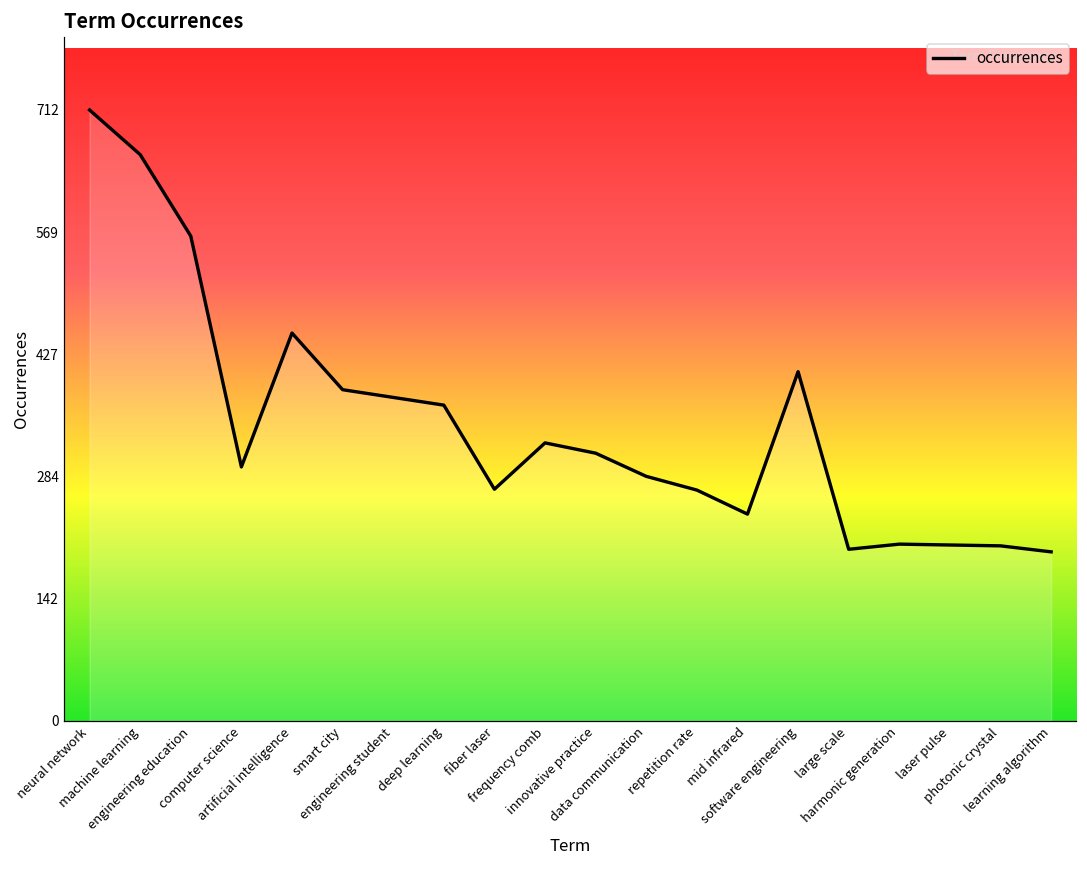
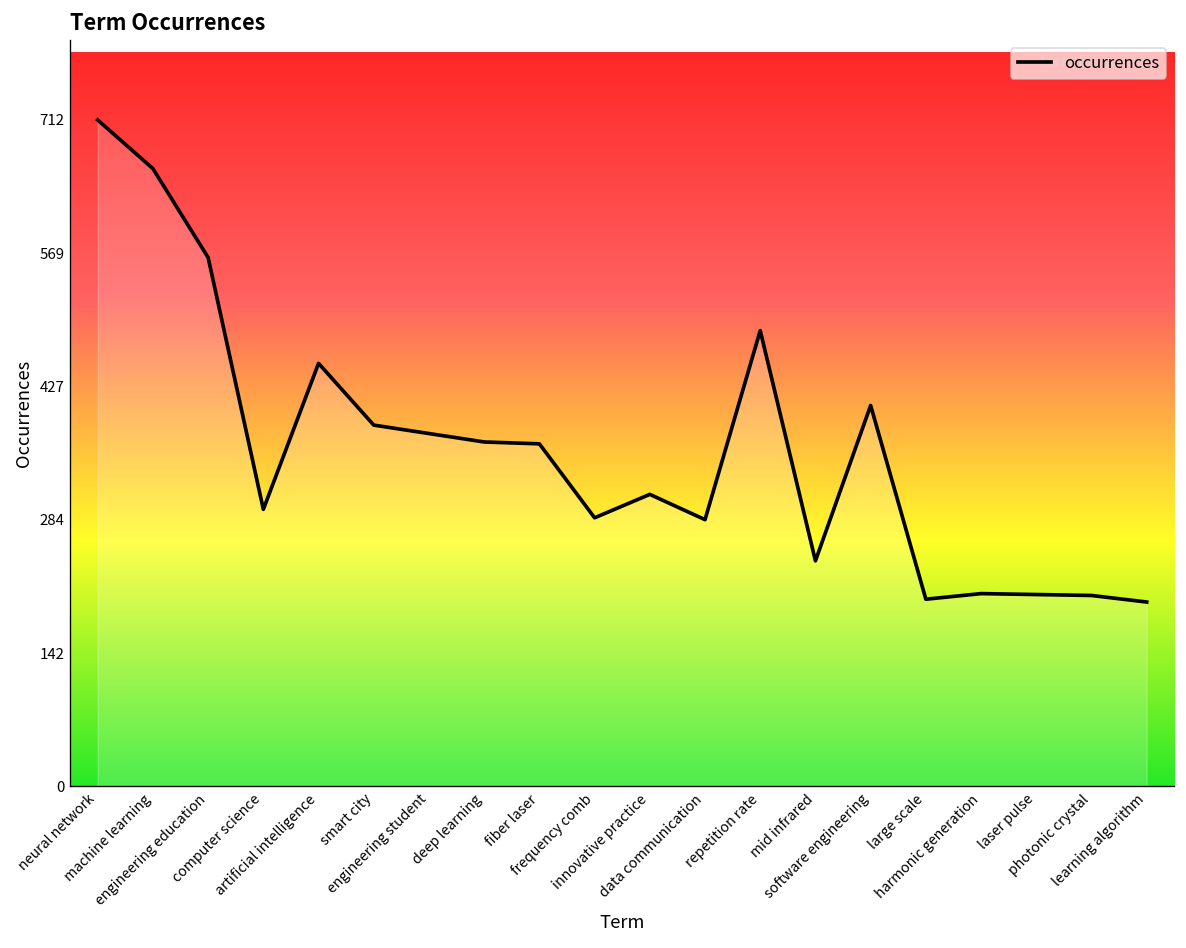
fiber laser: 270 -> 370
frequency comb: 320 -> 290
repetition rate: 270 -> 490
